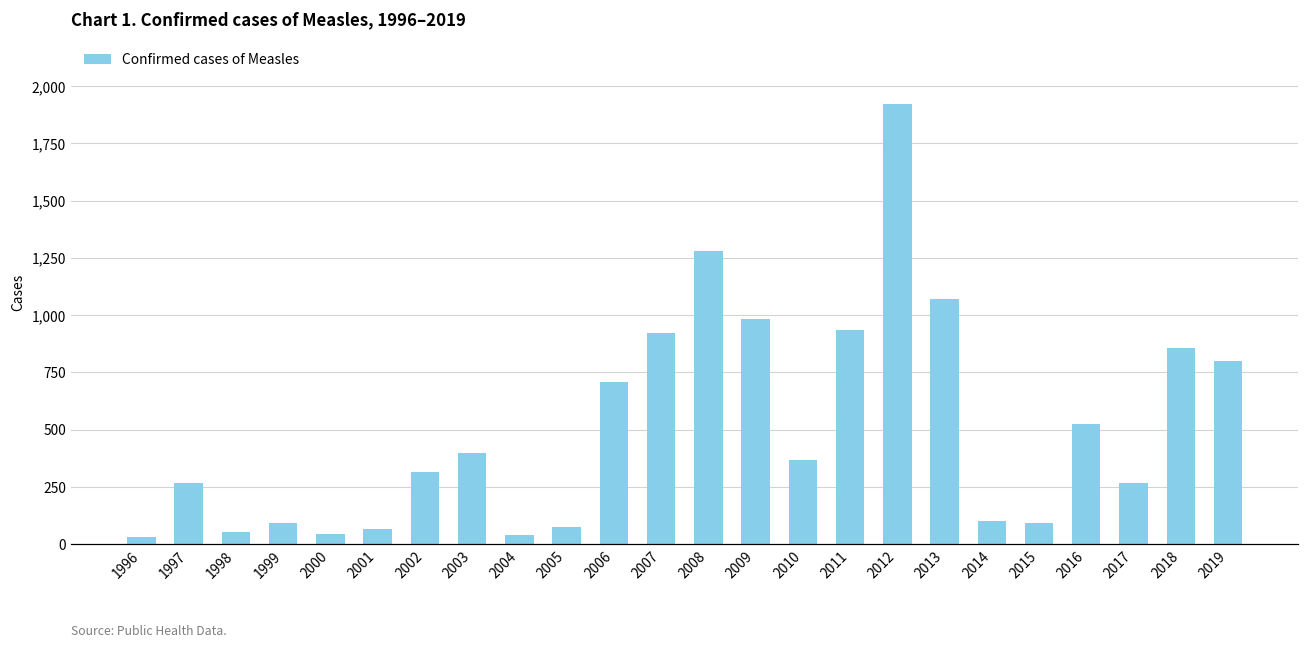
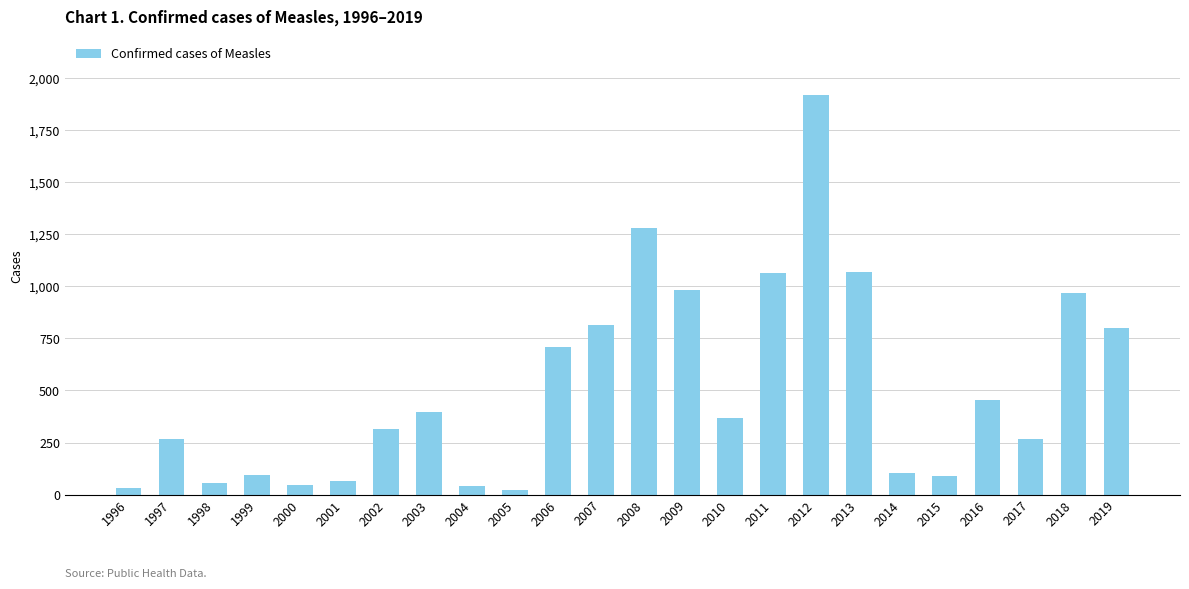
2005: 80 -> 20
2007: 920 -> 820
2011: 940 -> 1,060
2016: 530 -> 450
2018: 860 -> 970
